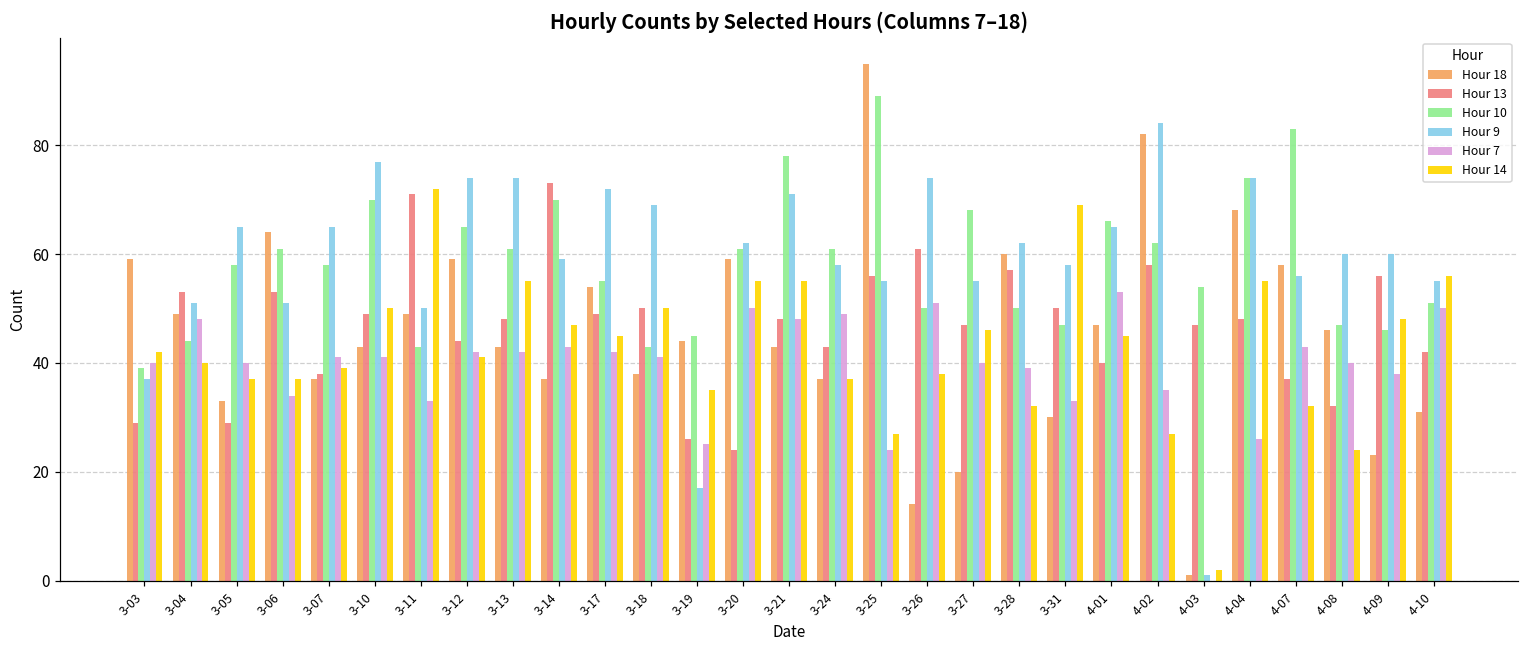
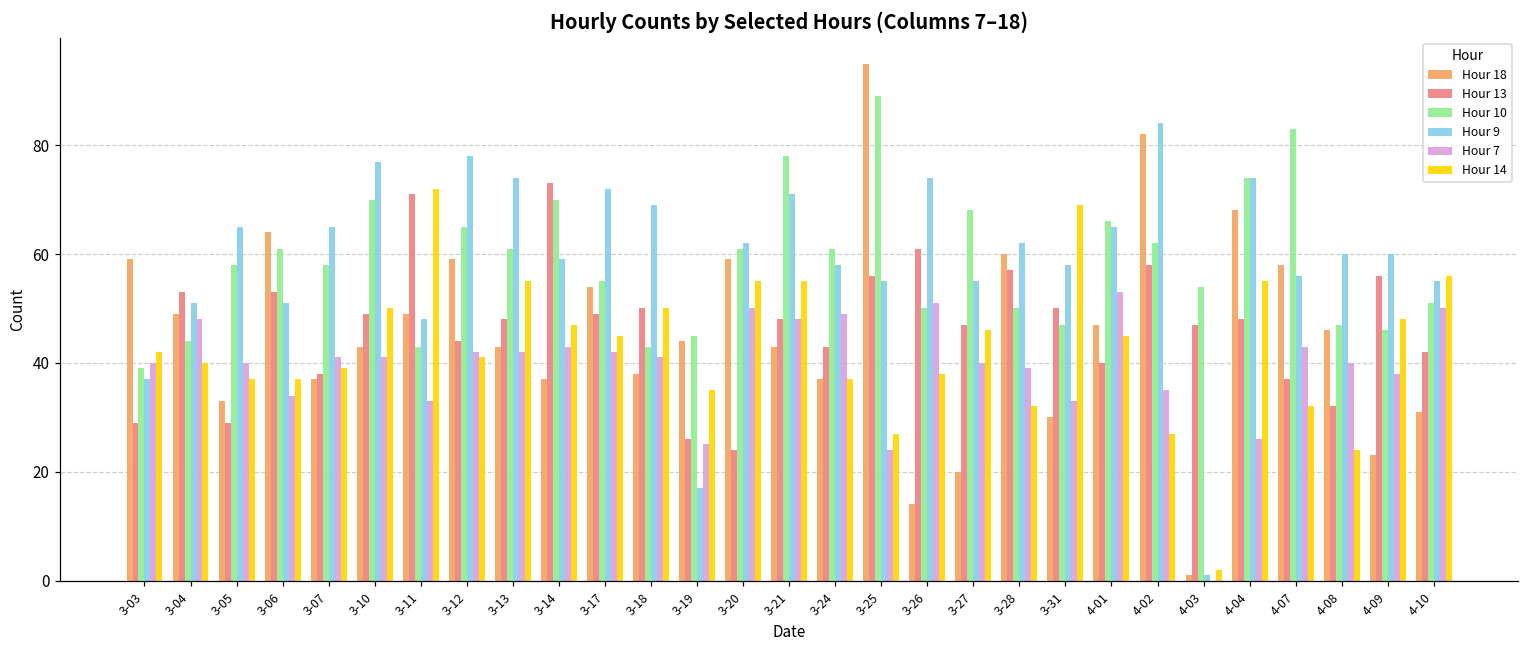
Hour 9, 3-11: 50 -> 48
Hour 9, 3-12: 74 -> 78
